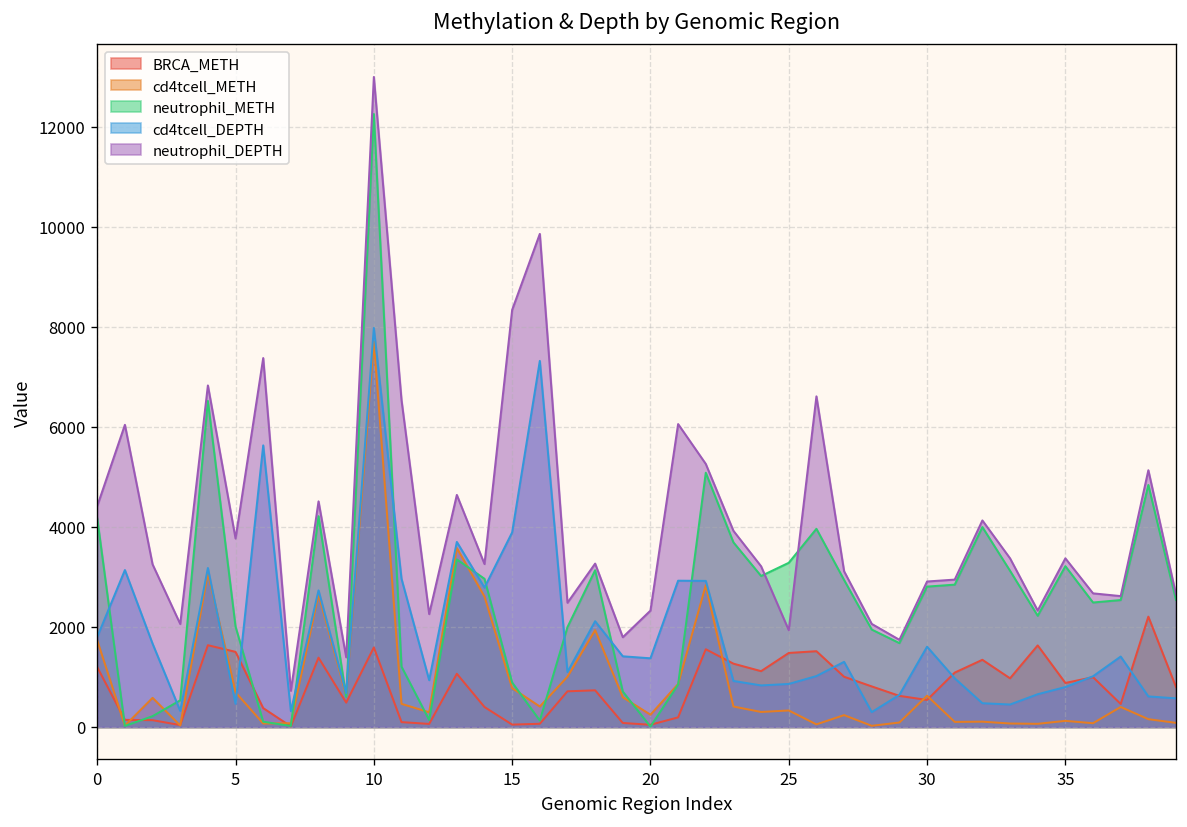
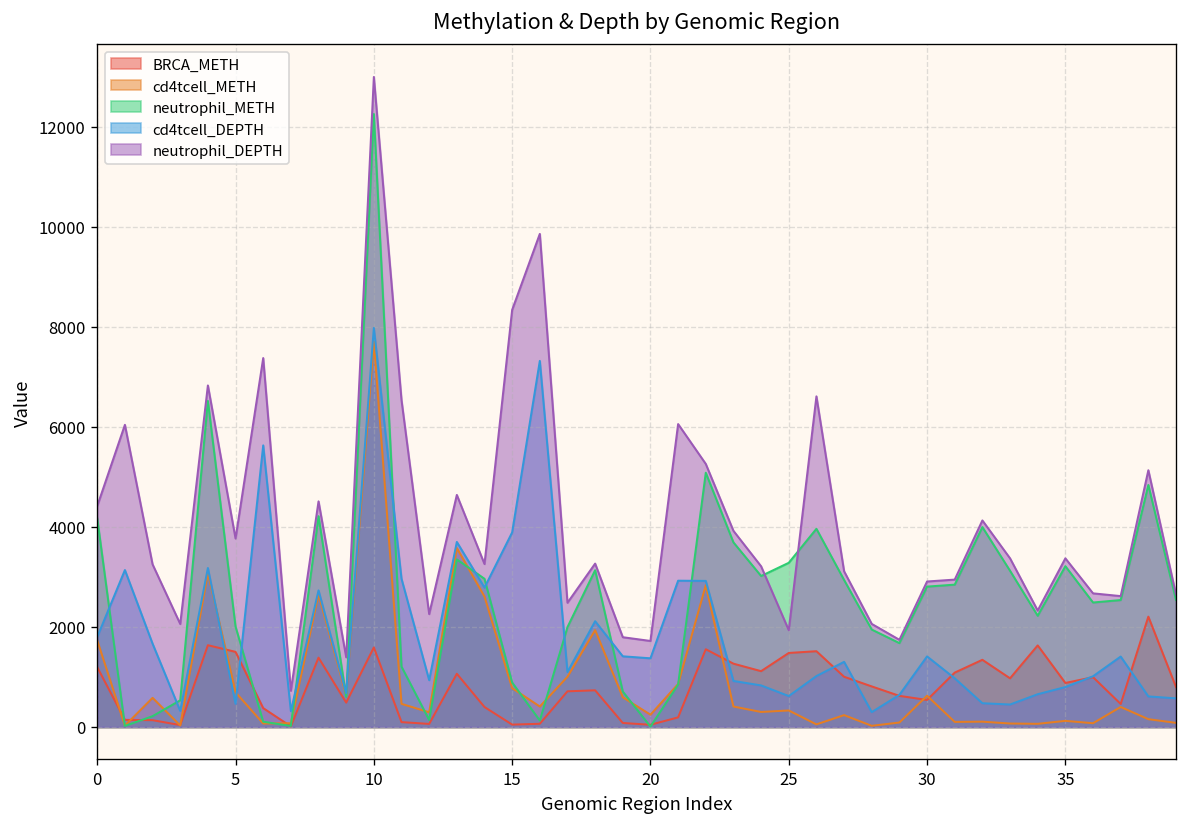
neutrophil_DEPTH, 20: 2300 -> 1700
cd4tcell_DEPTH, 25: 900 -> 600
cd4tcell_DEPTH, 30: 1600 -> 1400
